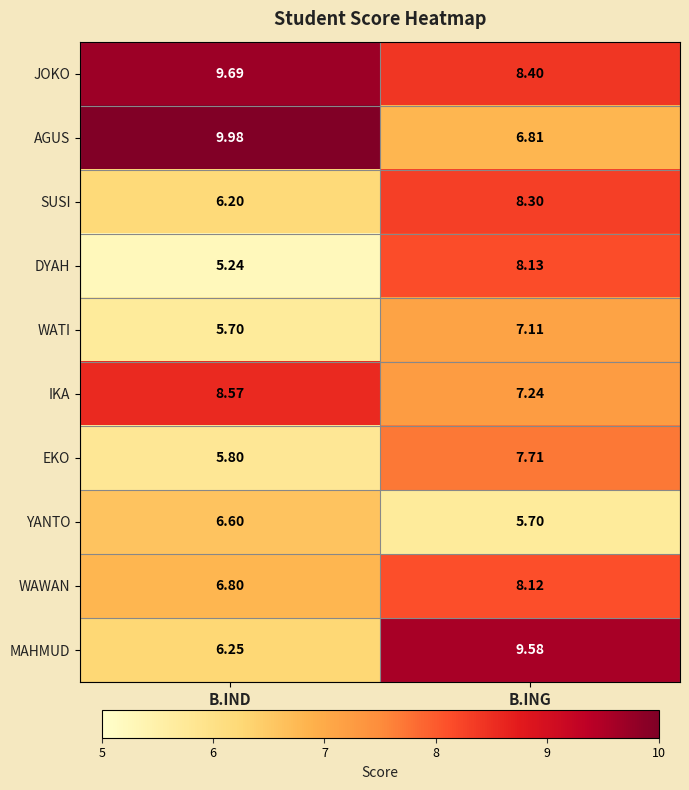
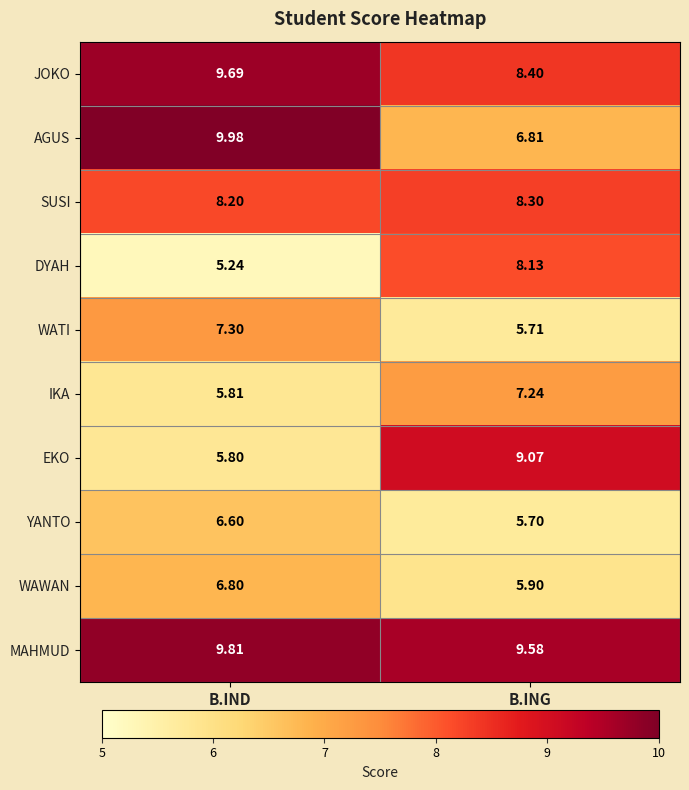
SUSI, B.IND: 6.20 -> 8.20
WATI, B.IND: 5.70 -> 7.30
WATI, B.ING: 7.11 -> 5.71
IKA, B.IND: 8.57 -> 5.81
EKO, B.ING: 7.71 -> 9.07
WAWAN, B.ING: 8.12 -> 5.90
MAHMUD, B.IND: 6.25 -> 9.81
